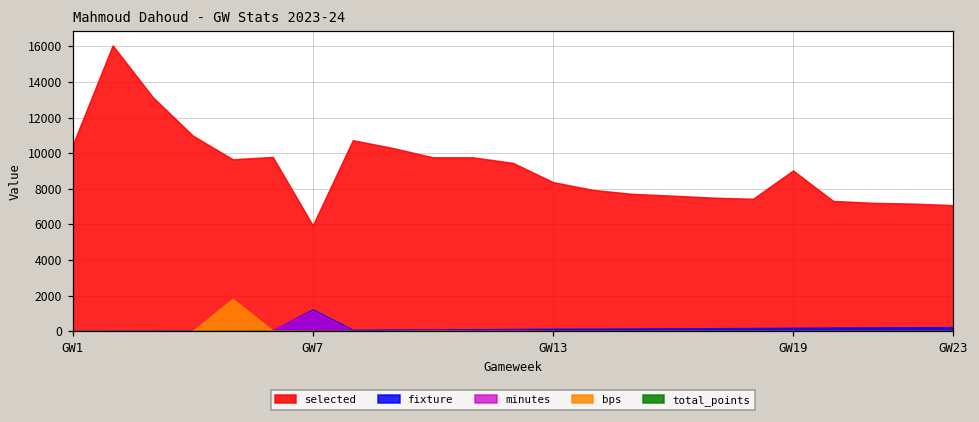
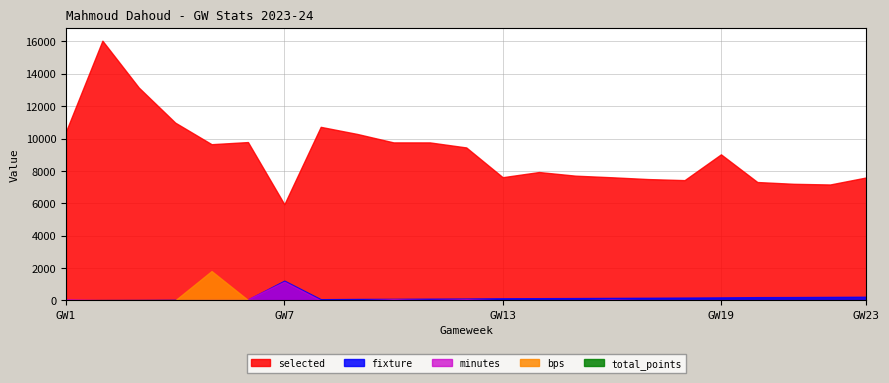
selected, GW13: 8400 -> 7600
selected, GW23: 7100 -> 7600
